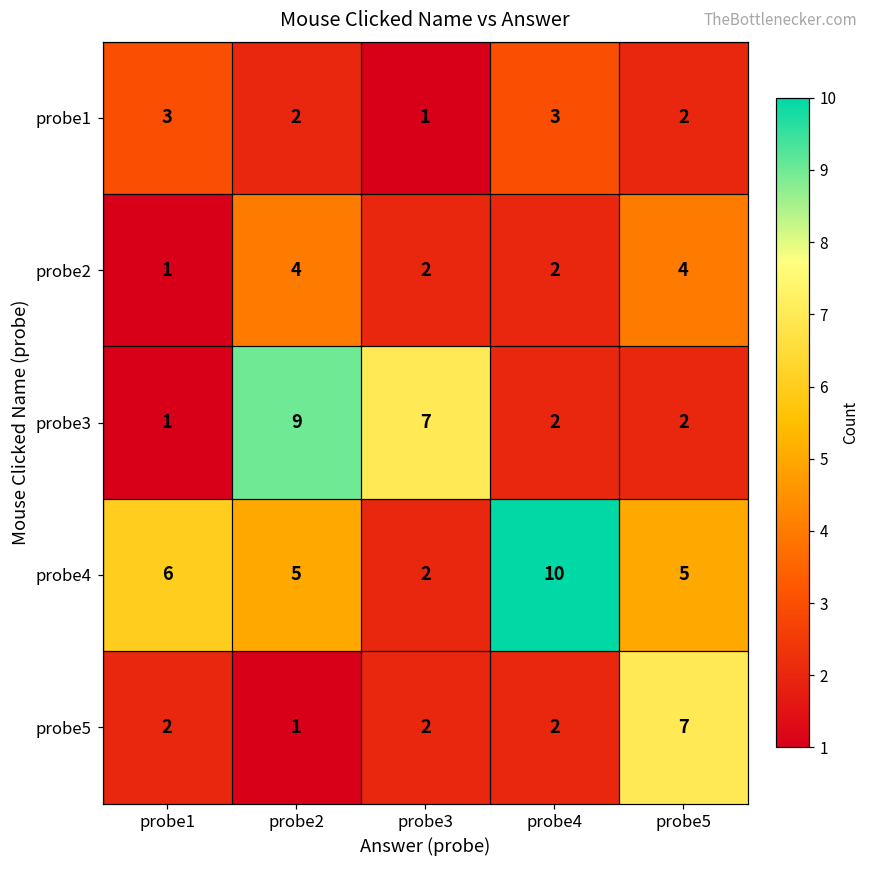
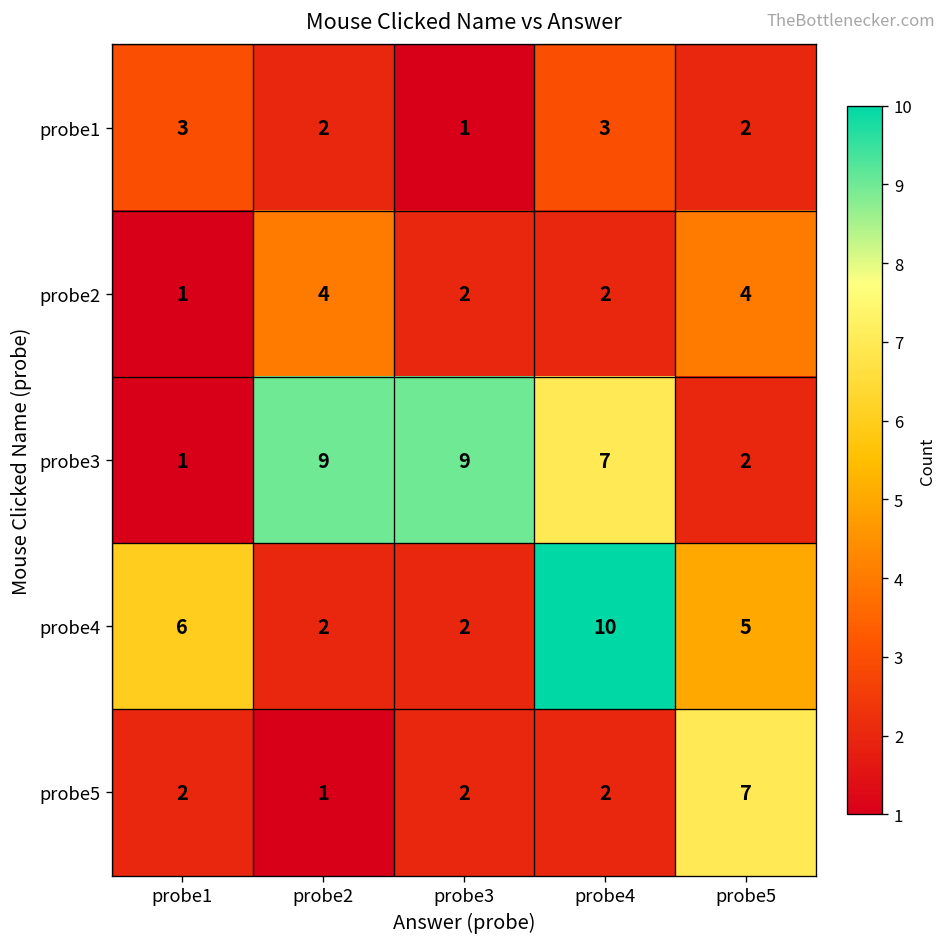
probe3, probe3: 7 -> 9
probe3, probe4: 2 -> 7
probe4, probe2: 5 -> 2
